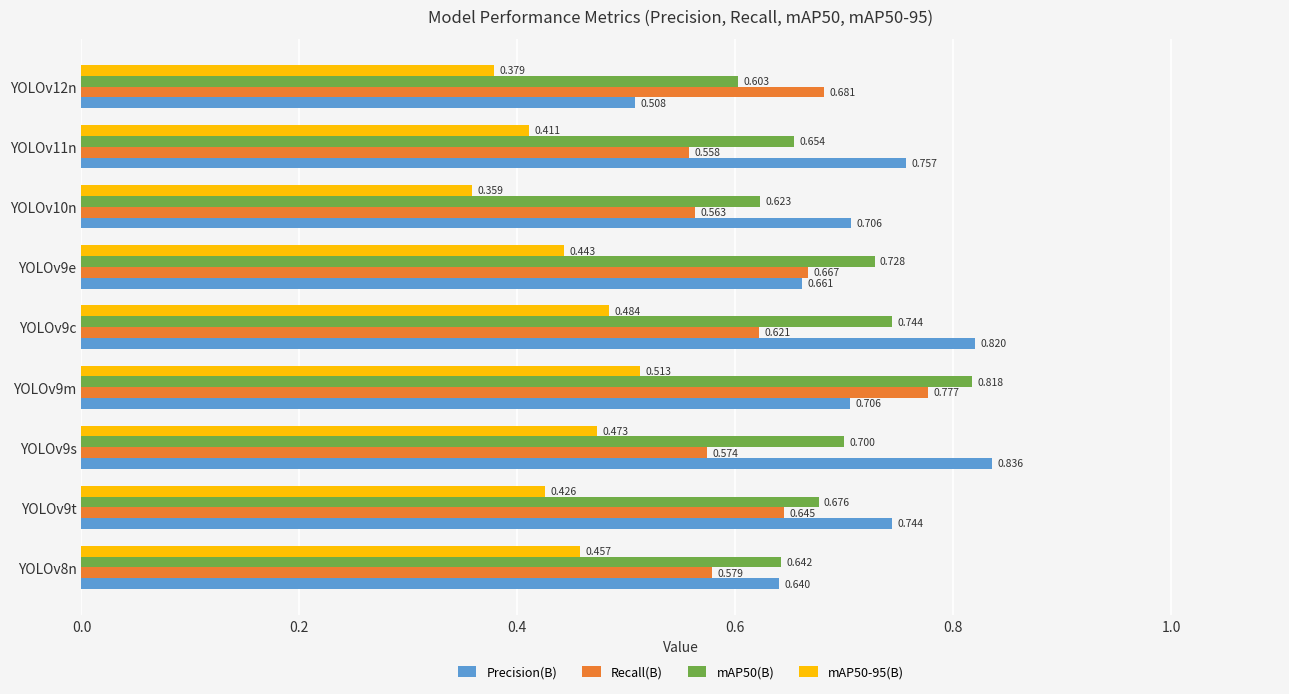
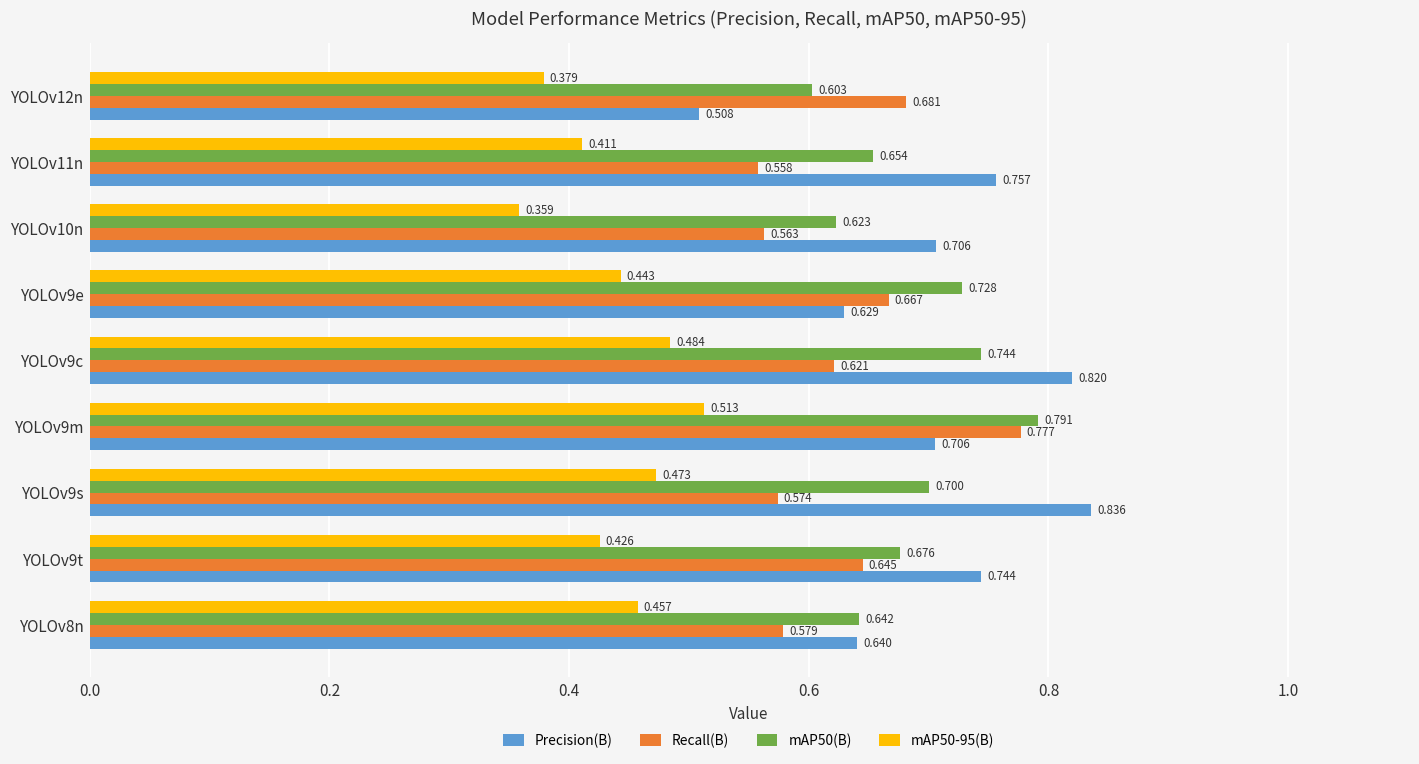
Precision(B), YOLOv9e: 0.661 -> 0.629
mAP50(B), YOLOv9m: 0.818 -> 0.791
